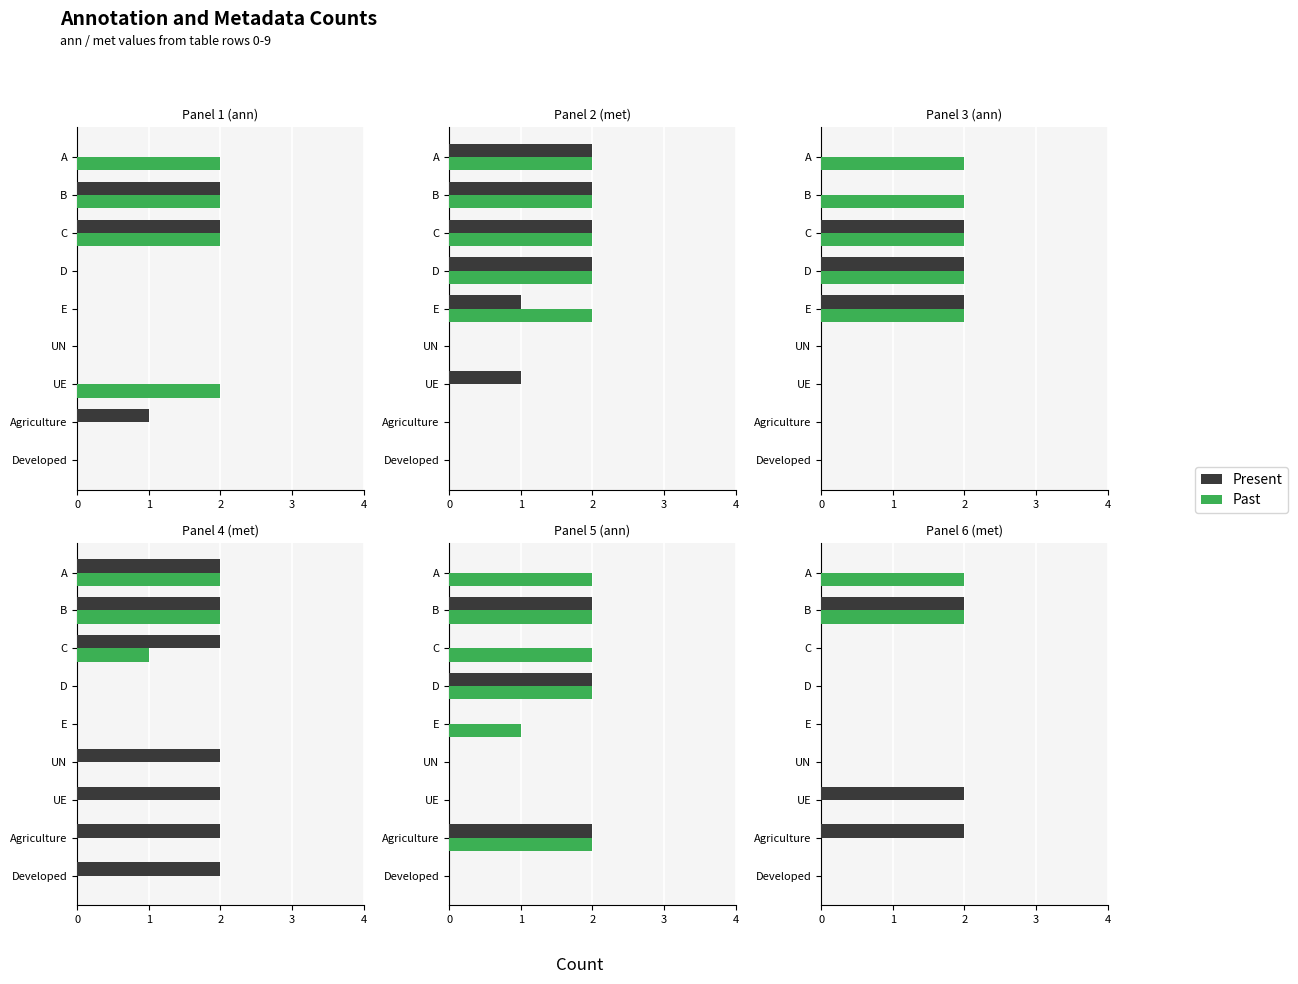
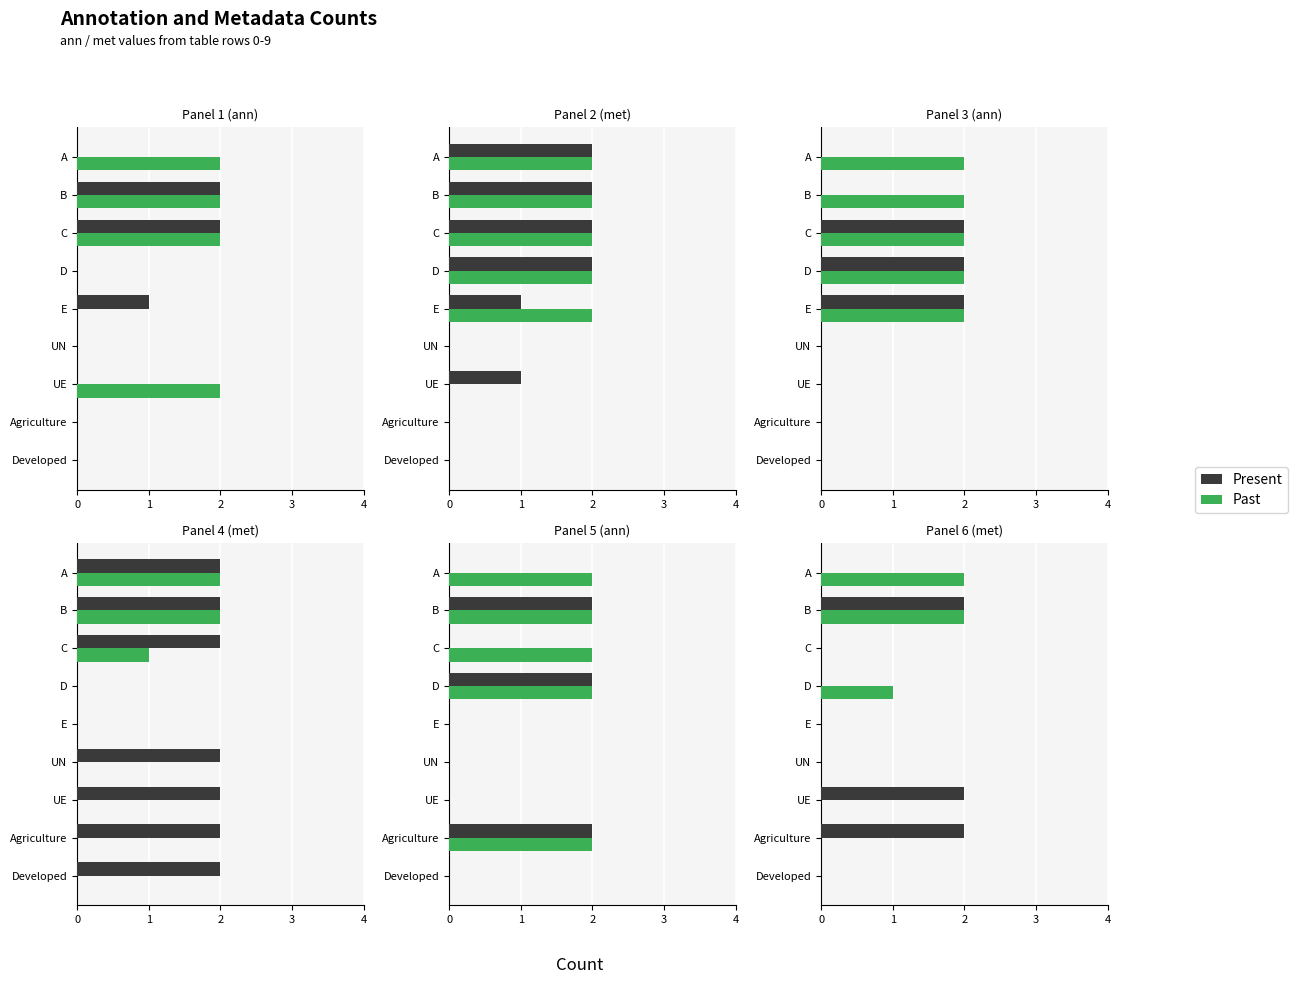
Panel 1 (ann), Present, E: 0 -> 1
Panel 1 (ann), Present, Agriculture: 1 -> 0
Panel 5 (ann), Past, E: 1 -> 0
Panel 6 (met), Past, D: 0 -> 1
